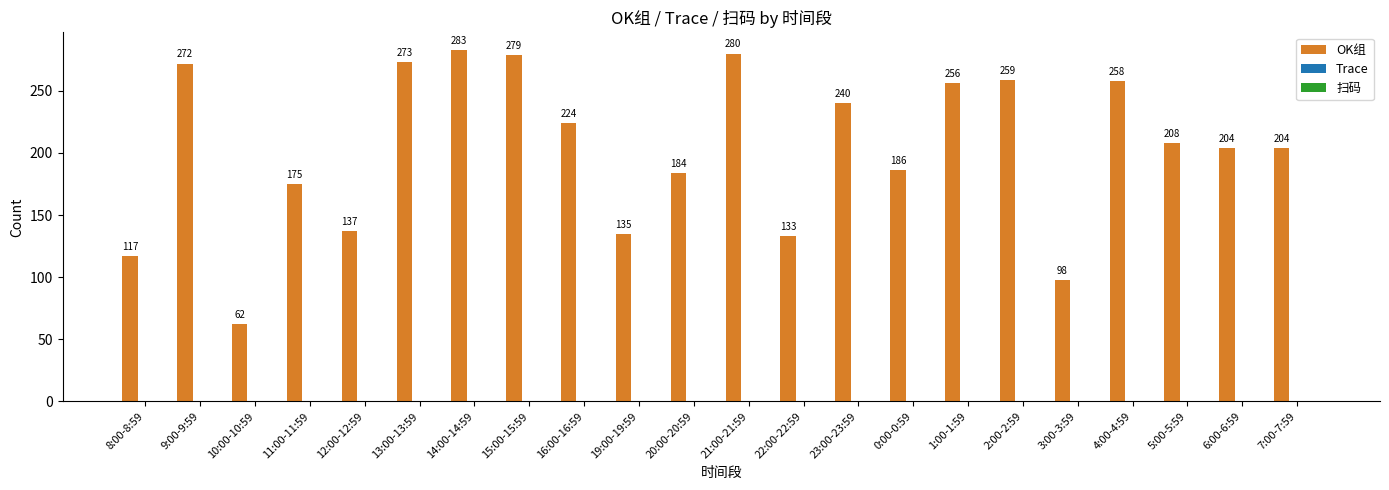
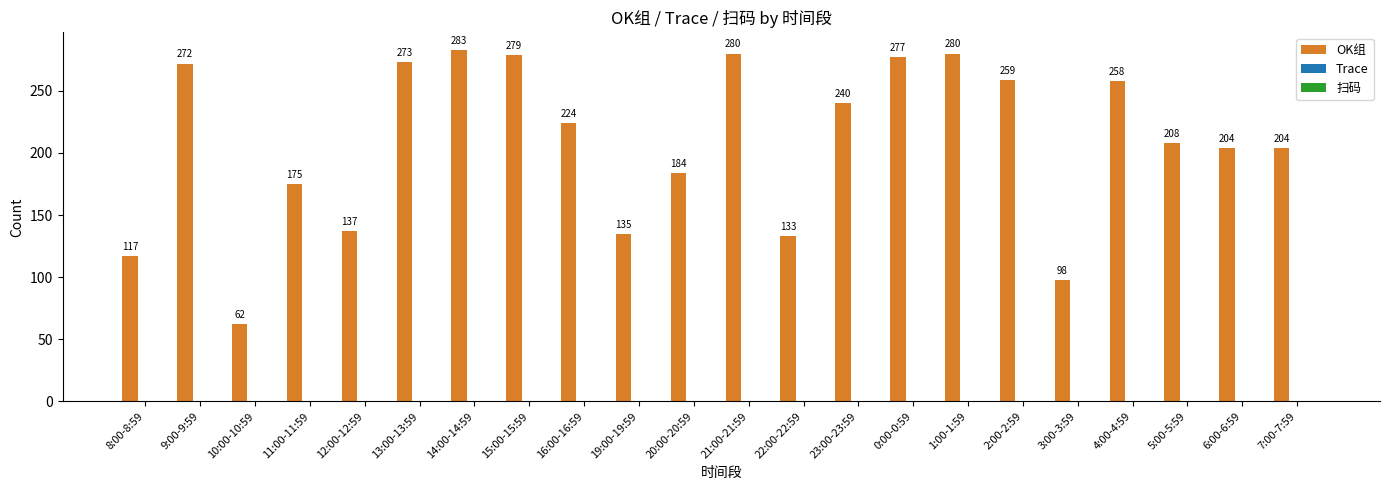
OK组, 0:00-0:59: 186 -> 277
OK组, 1:00-1:59: 256 -> 280
